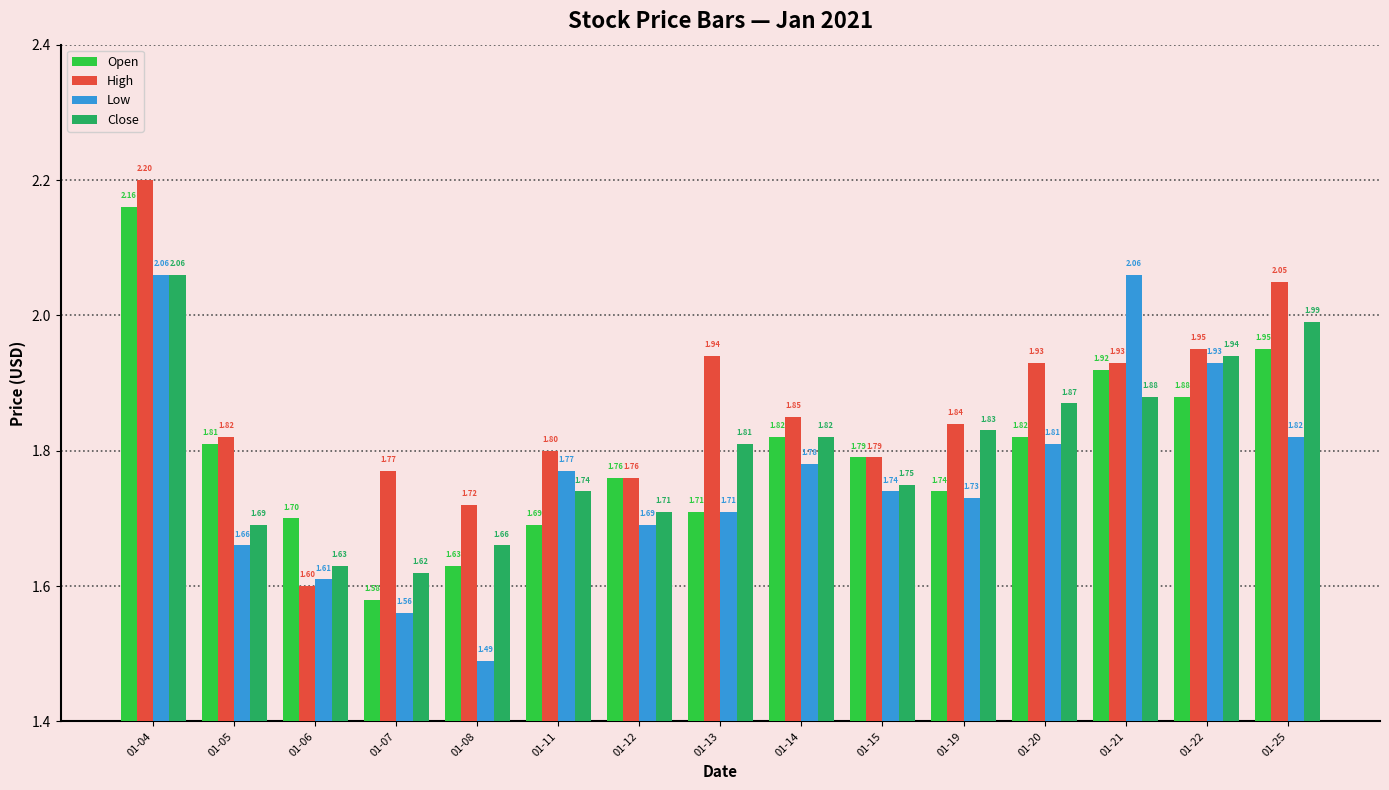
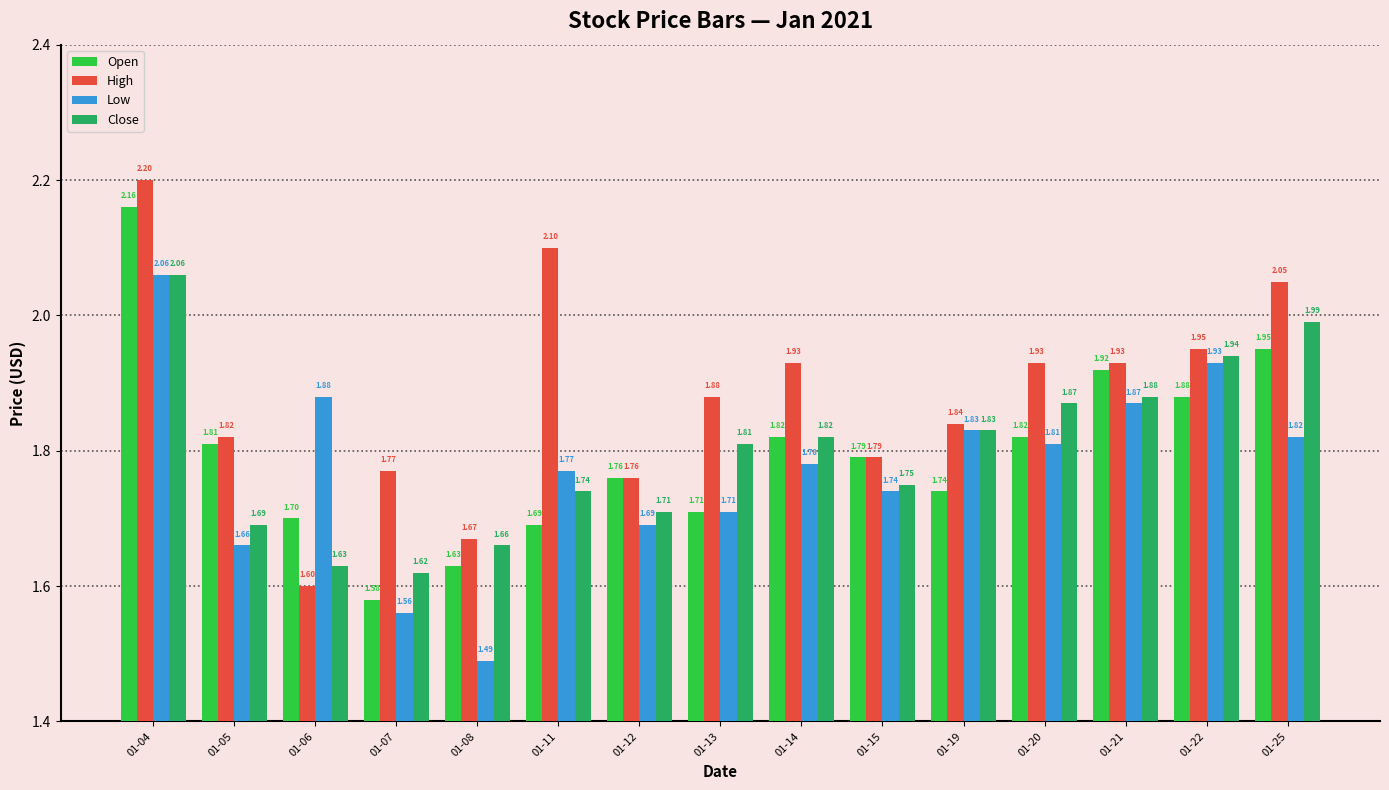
Low, 01-06: 1.61 -> 1.88
High, 01-08: 1.72 -> 1.67
High, 01-11: 1.80 -> 2.10
High, 01-13: 1.94 -> 1.88
High, 01-14: 1.85 -> 1.93
Low, 01-19: 1.73 -> 1.83
Low, 01-21: 2.06 -> 1.87
